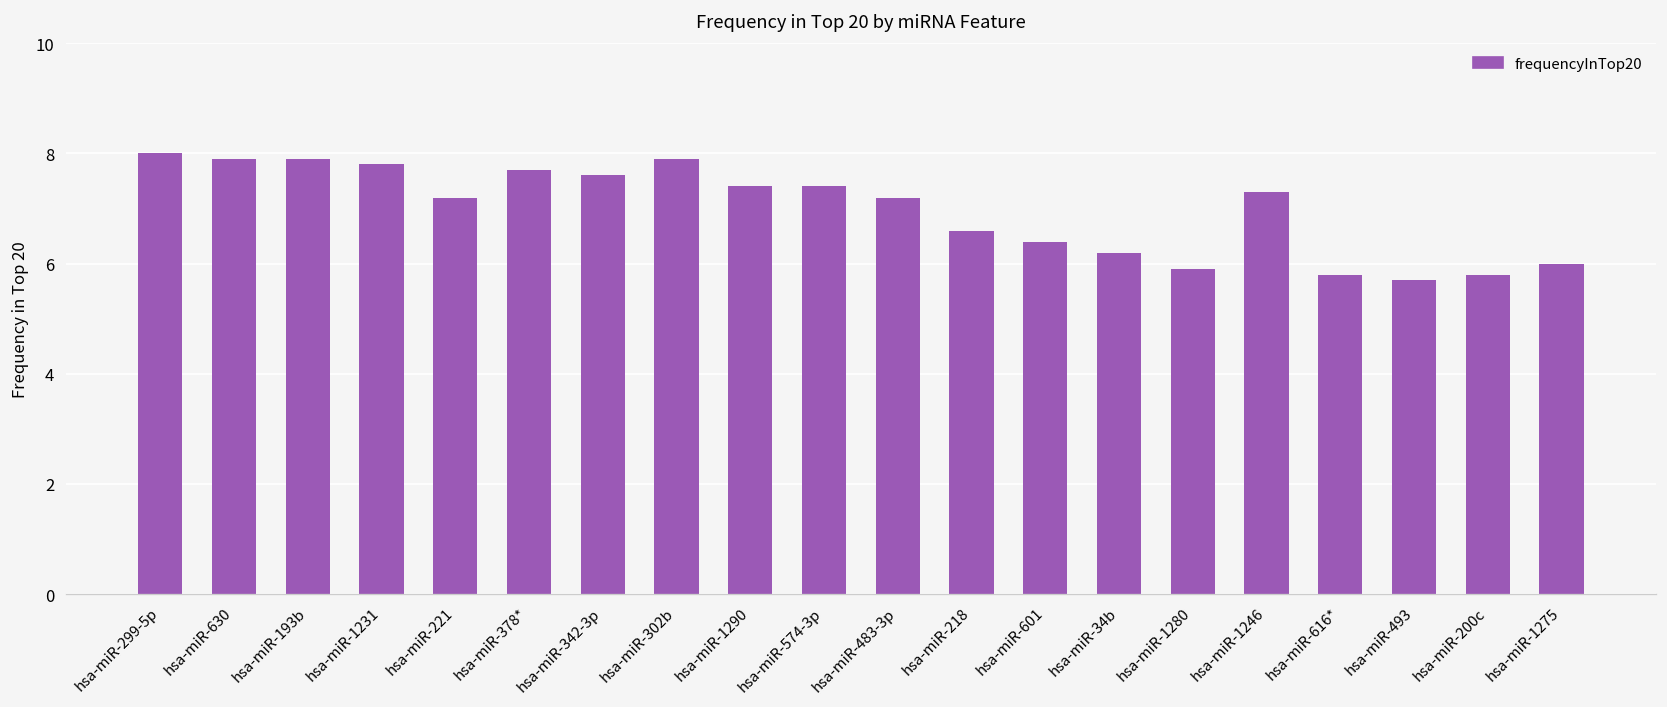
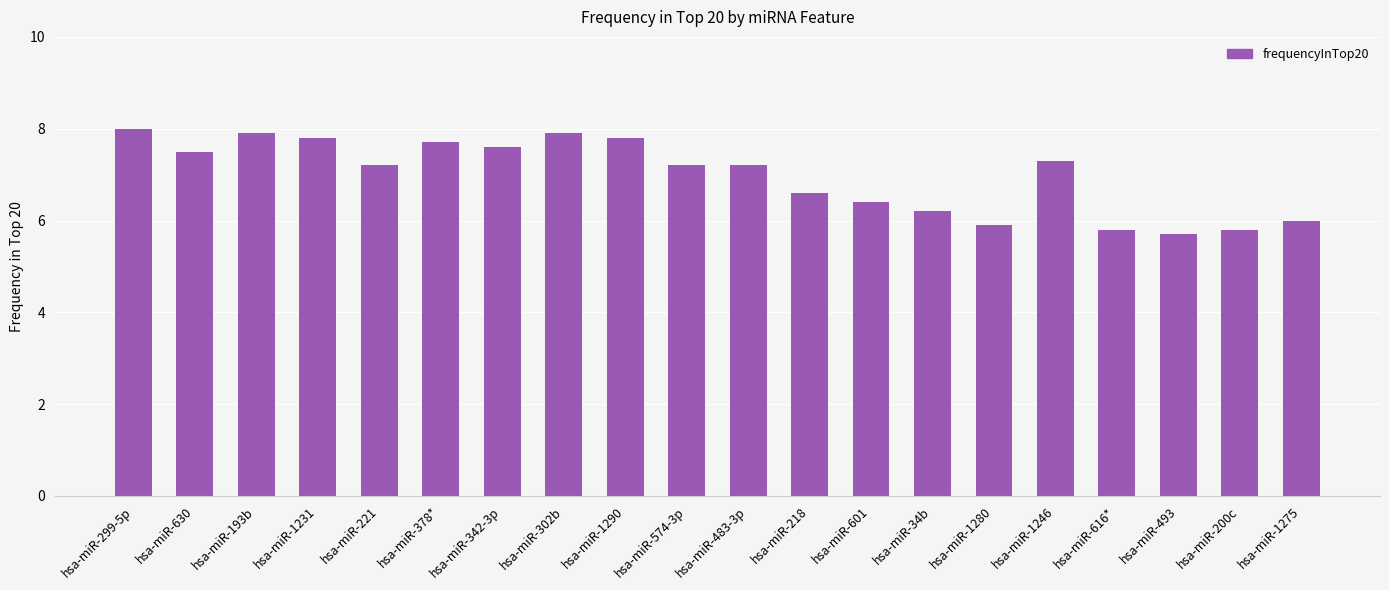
hsa-miR-630: 7.9 -> 7.5
hsa-miR-1290: 7.4 -> 7.8
hsa-miR-574-3p: 7.4 -> 7.2
